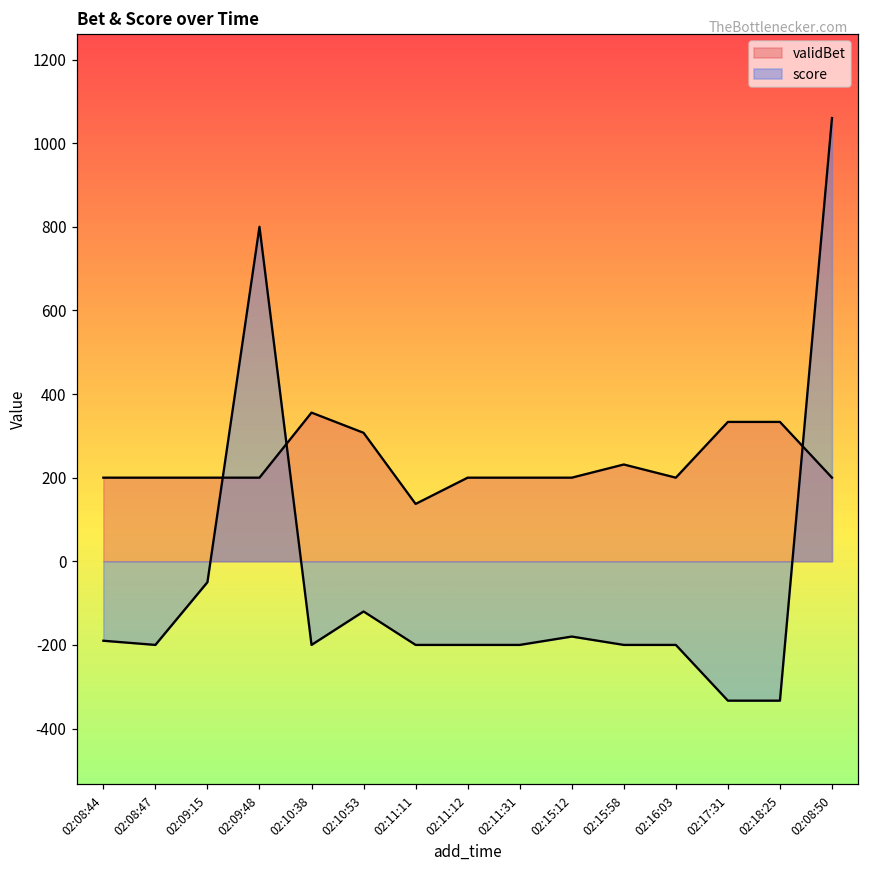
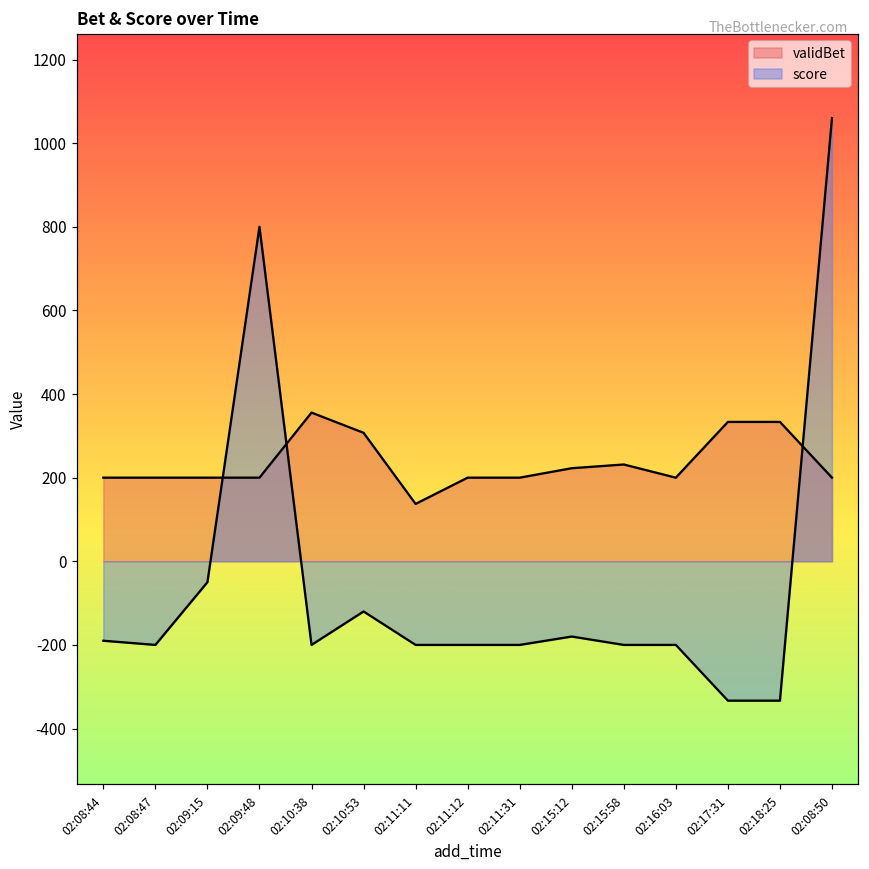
validBet, 02:15:12: 200 -> 220
